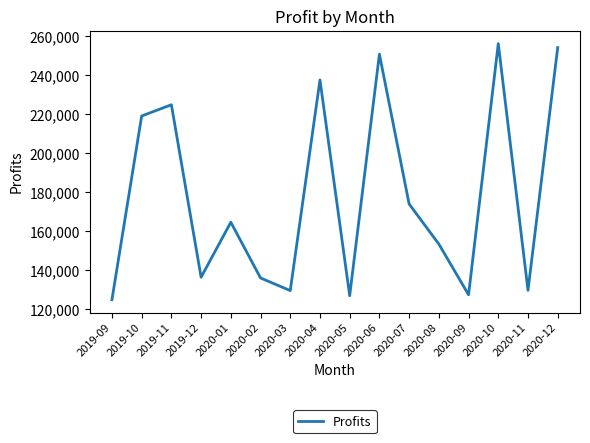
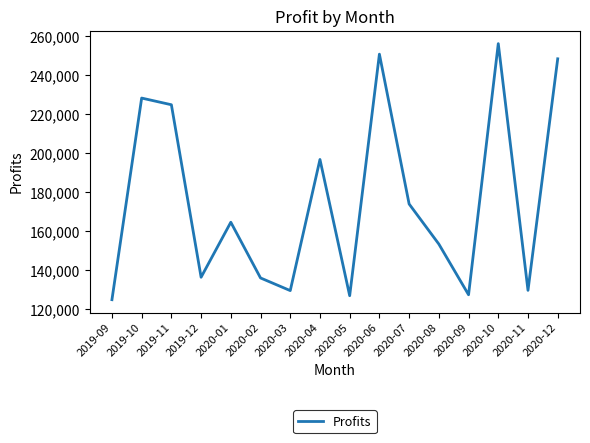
2019-10: 219,000 -> 228,000
2020-04: 238,000 -> 197,000
2020-12: 254,000 -> 248,000
